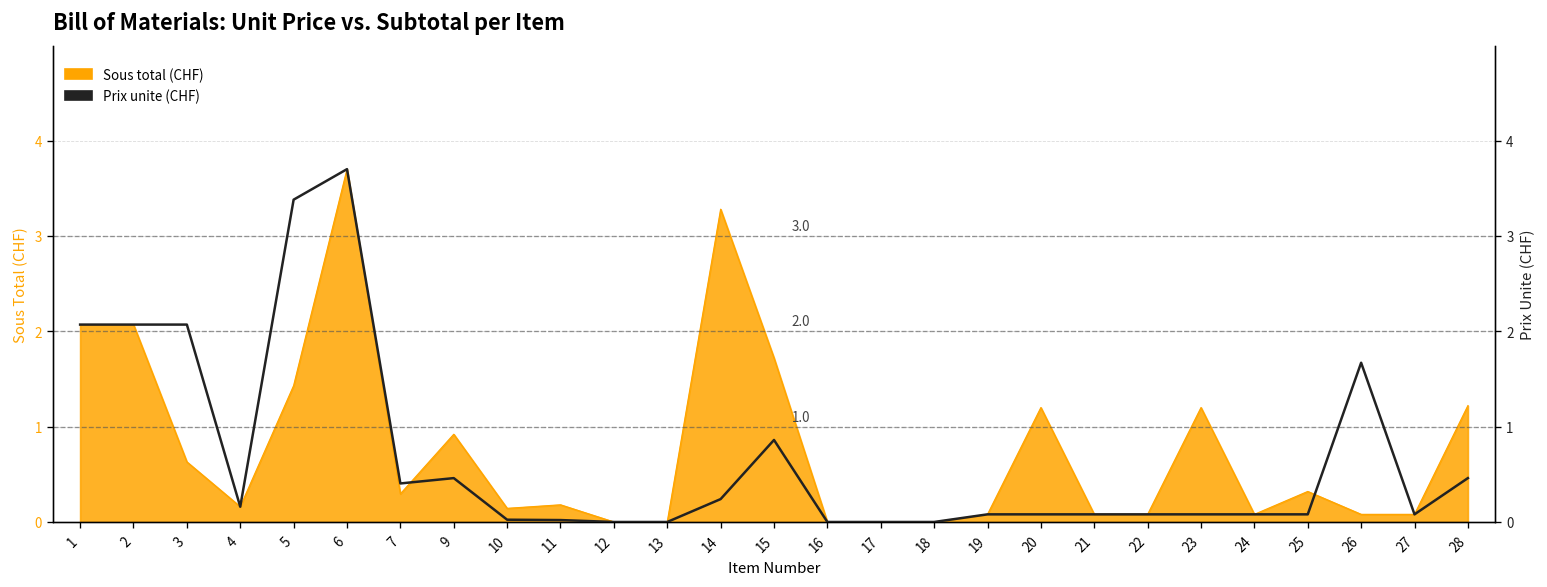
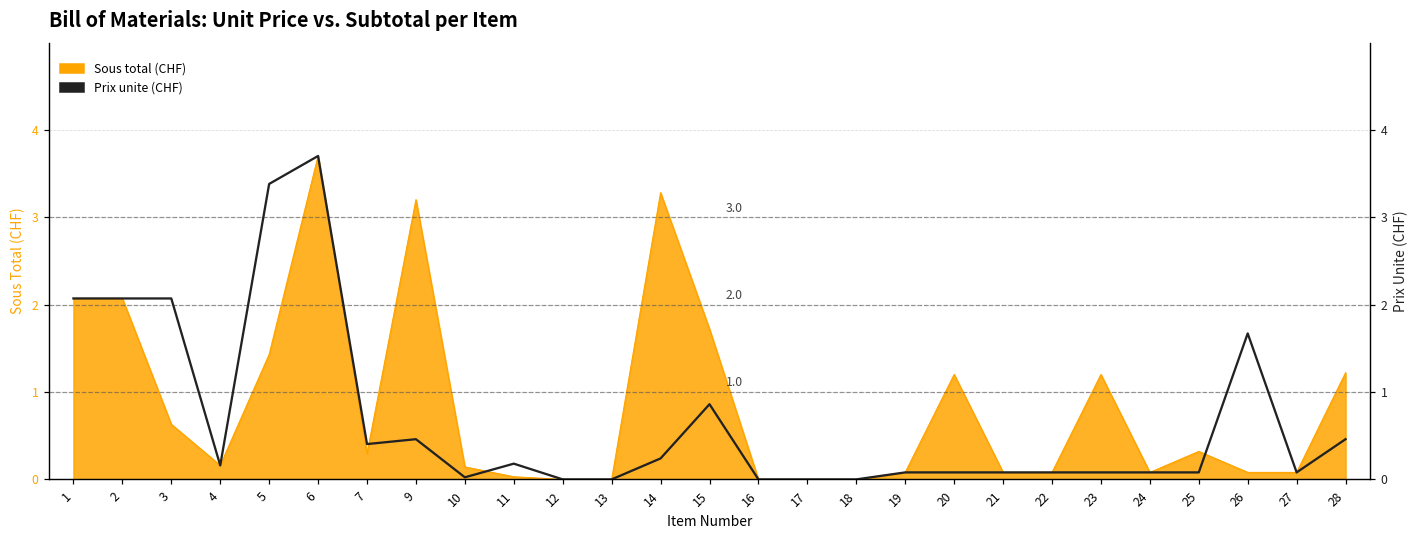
Sous total (CHF), 9: 0.9 -> 3.2
Sous total (CHF), 11: 0.2 -> 0.0
Prix unite (CHF), 11: 0.0 -> 0.2
